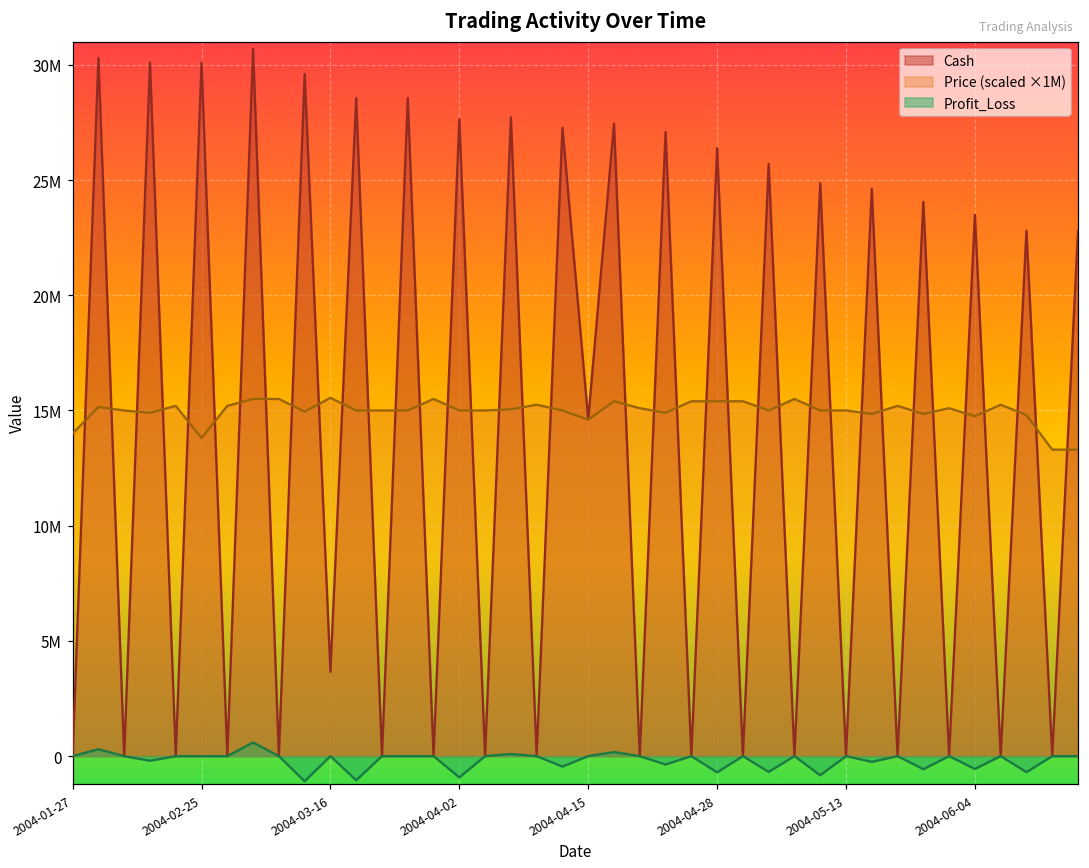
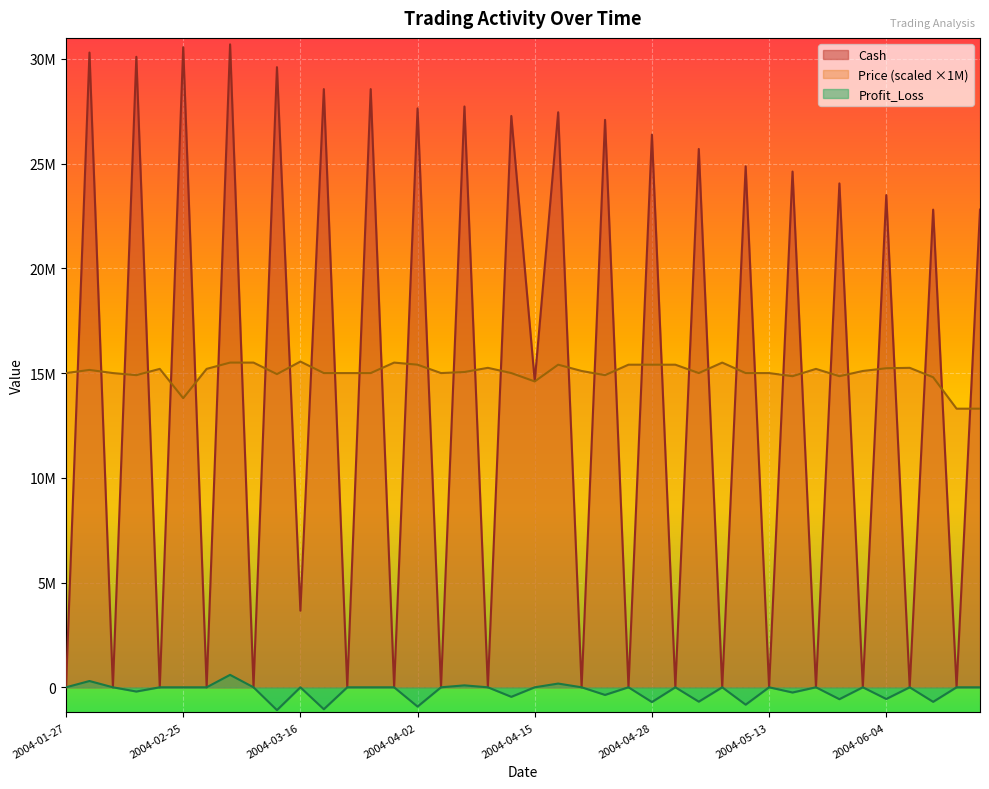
Price (scaled ×1M), 2004-01-27: 14000000 -> 15000000
Cash, 2004-02-25: 30100000 -> 30600000
Price (scaled ×1M), 2004-04-02: 15000000 -> 15400000
Price (scaled ×1M), 2004-06-04: 14800000 -> 15200000
